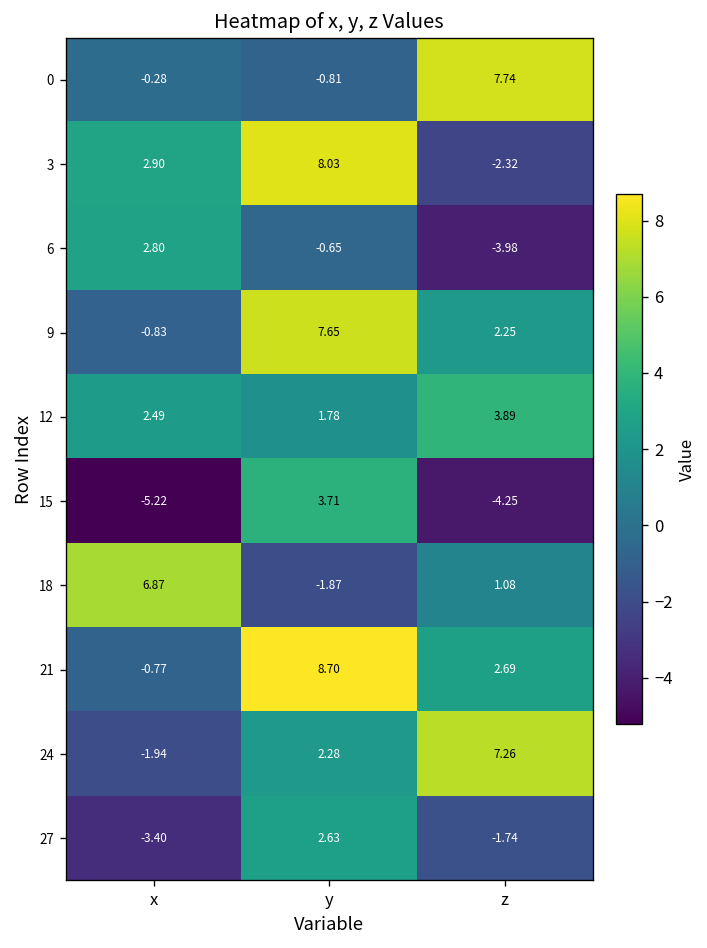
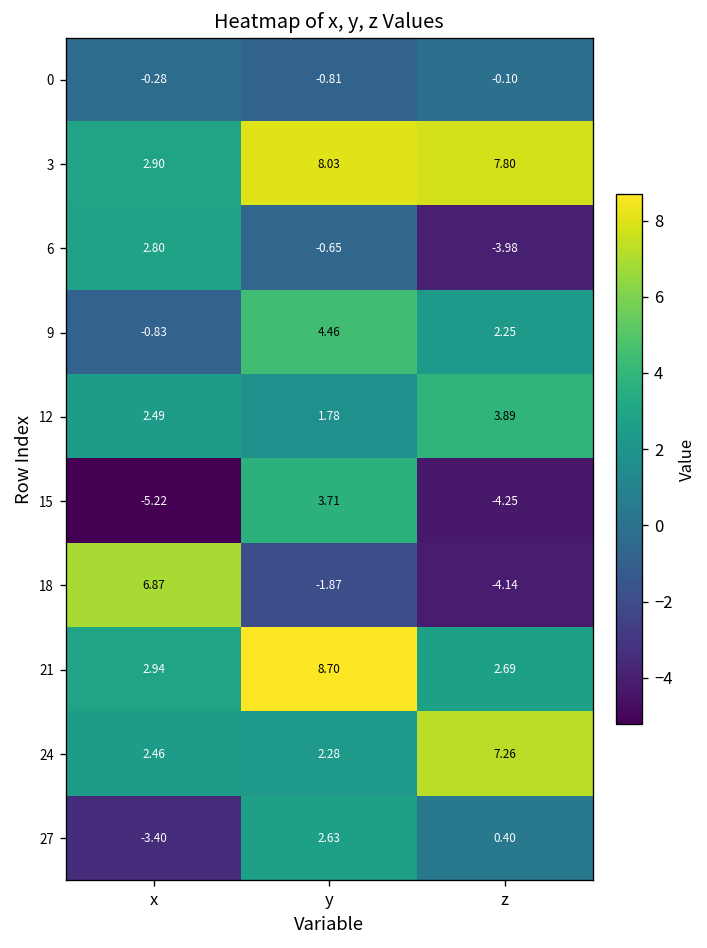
0, z: 7.74 -> -0.10
3, z: -2.32 -> 7.80
9, y: 7.65 -> 4.46
18, z: 1.08 -> -4.14
21, x: -0.77 -> 2.94
24, x: -1.94 -> 2.46
27, z: -1.74 -> 0.40
